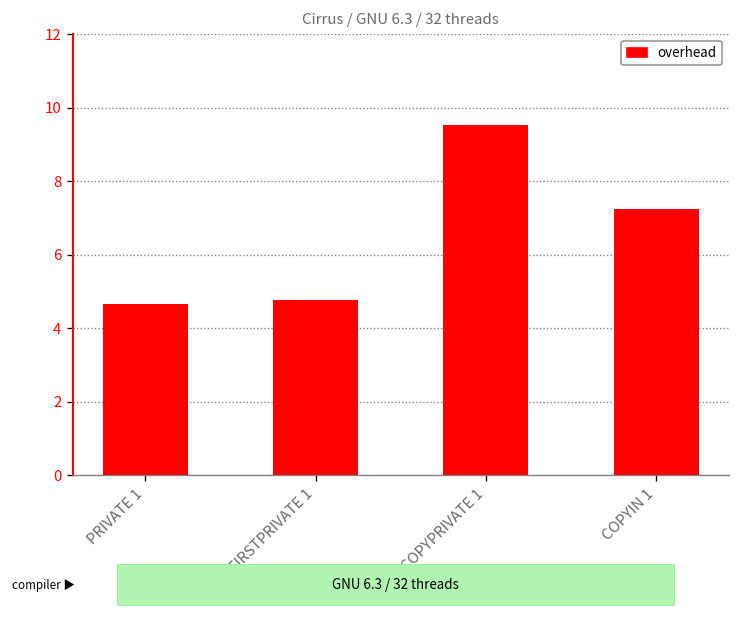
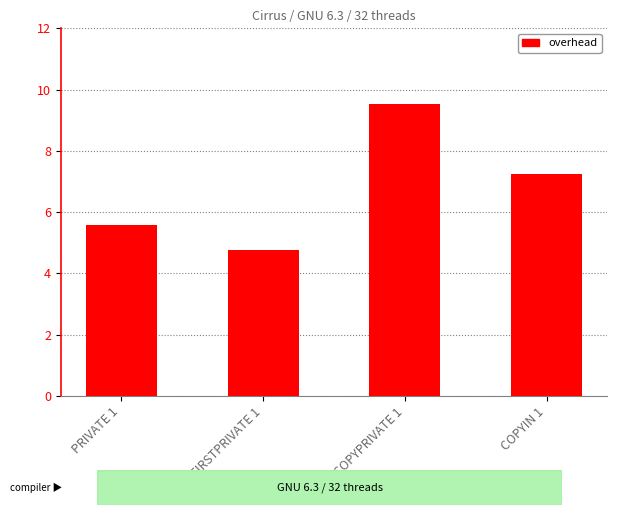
PRIVATE 1: 4.6 -> 5.6
